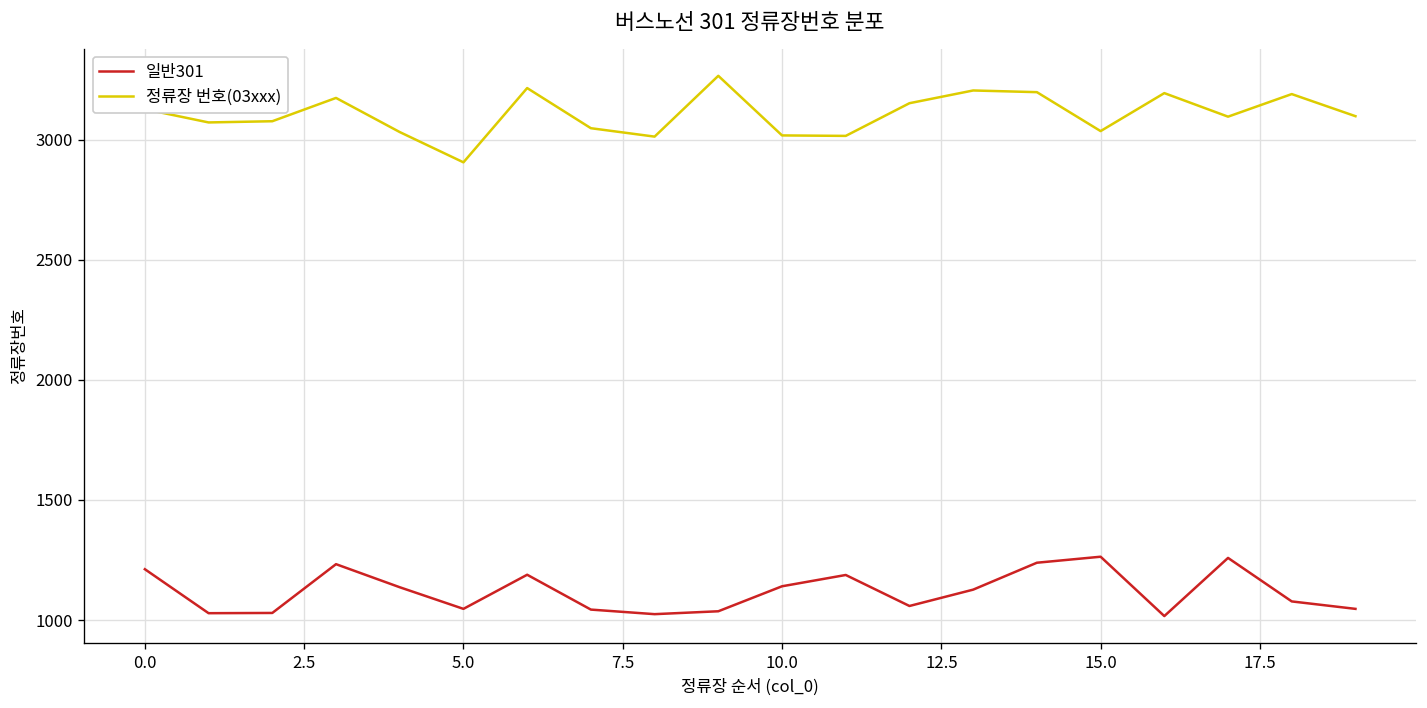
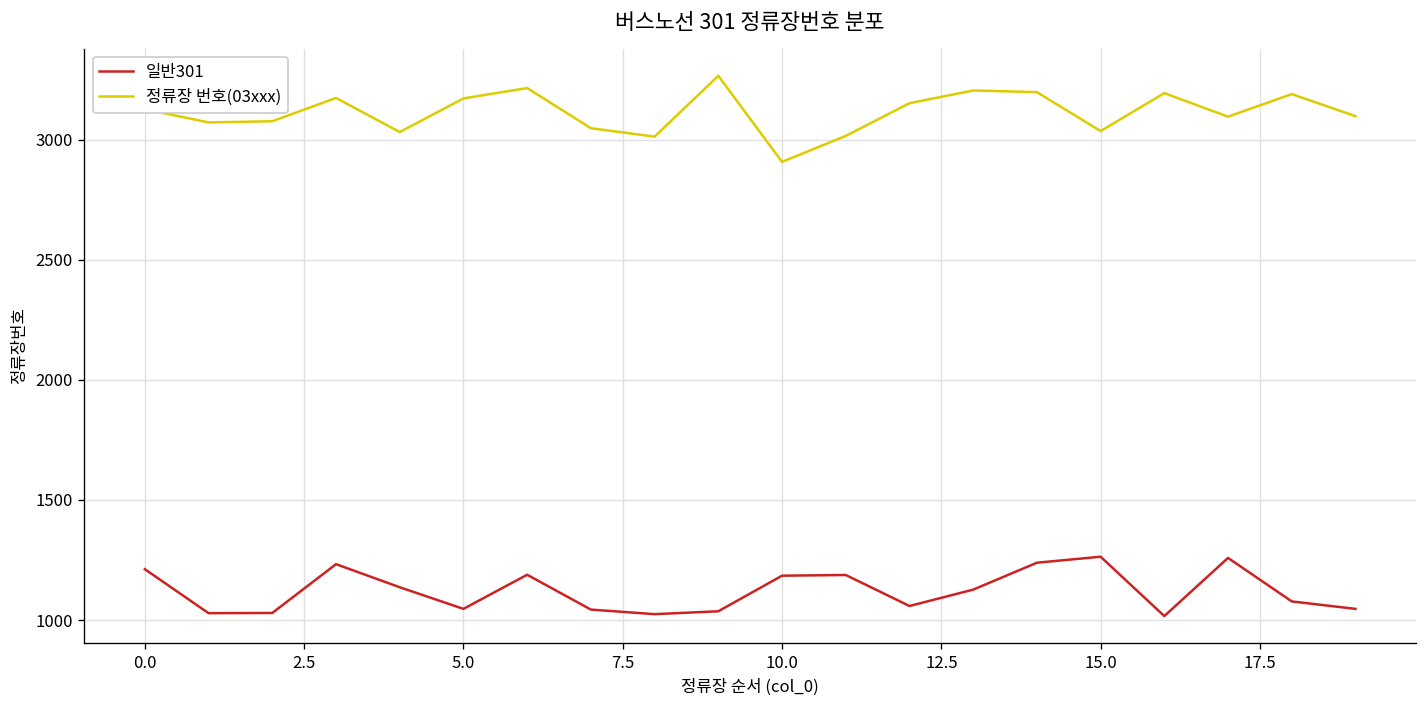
정류장 번호(03xxx), 5.0: 2910 -> 3170
일반301, 10.0: 1140 -> 1190
정류장 번호(03xxx), 10.0: 3020 -> 2910
